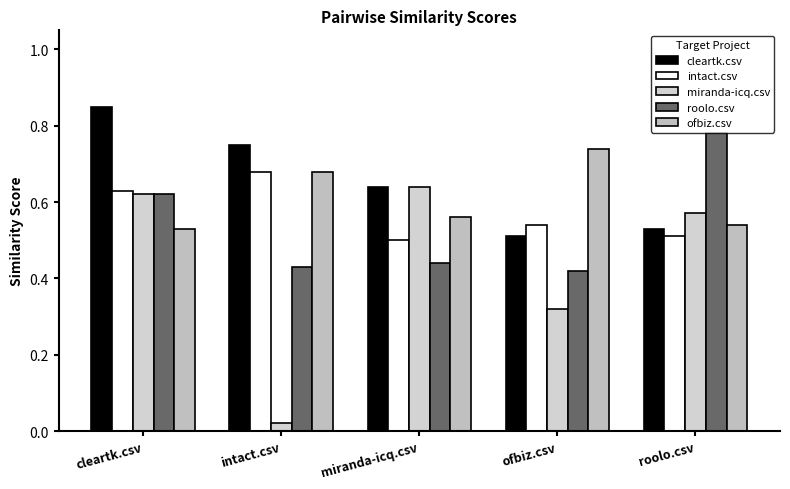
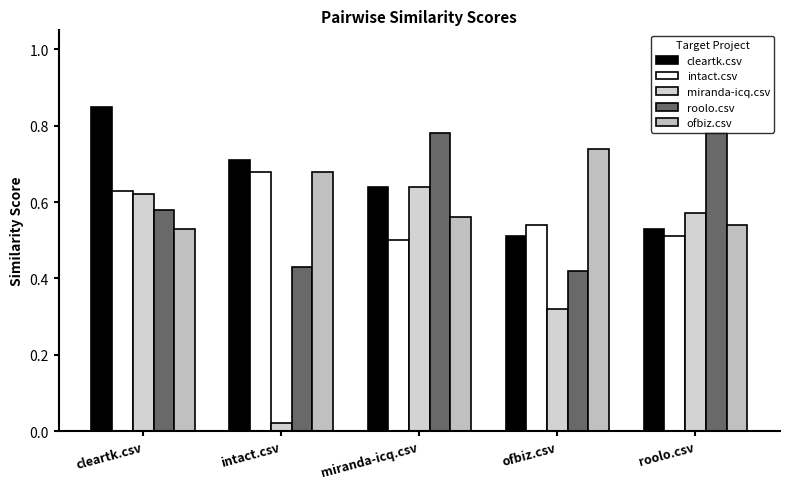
roolo.csv, cleartk.csv: 0.62 -> 0.58
cleartk.csv, intact.csv: 0.75 -> 0.71
roolo.csv, miranda-icq.csv: 0.44 -> 0.78
